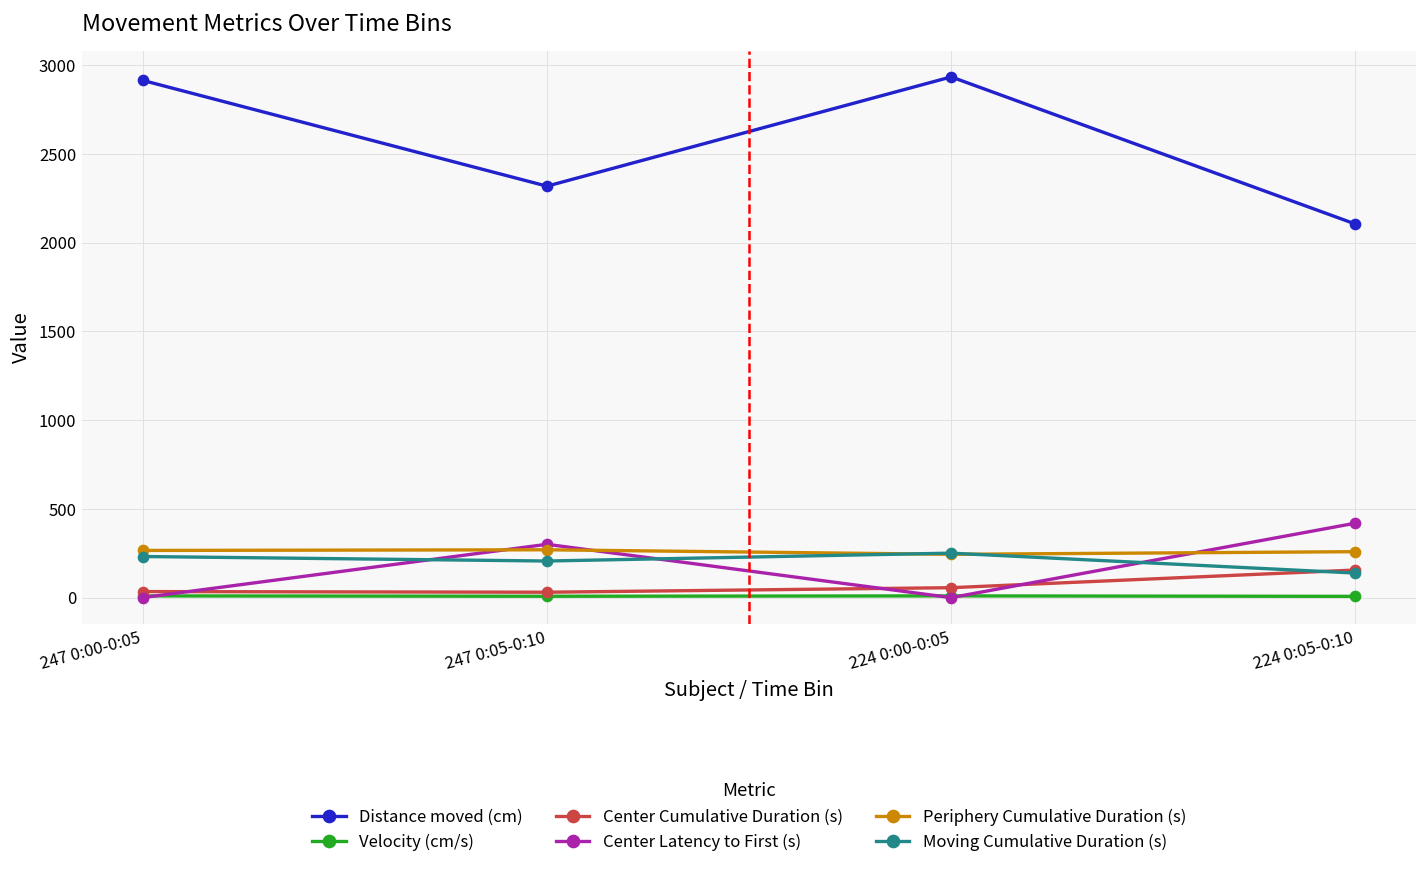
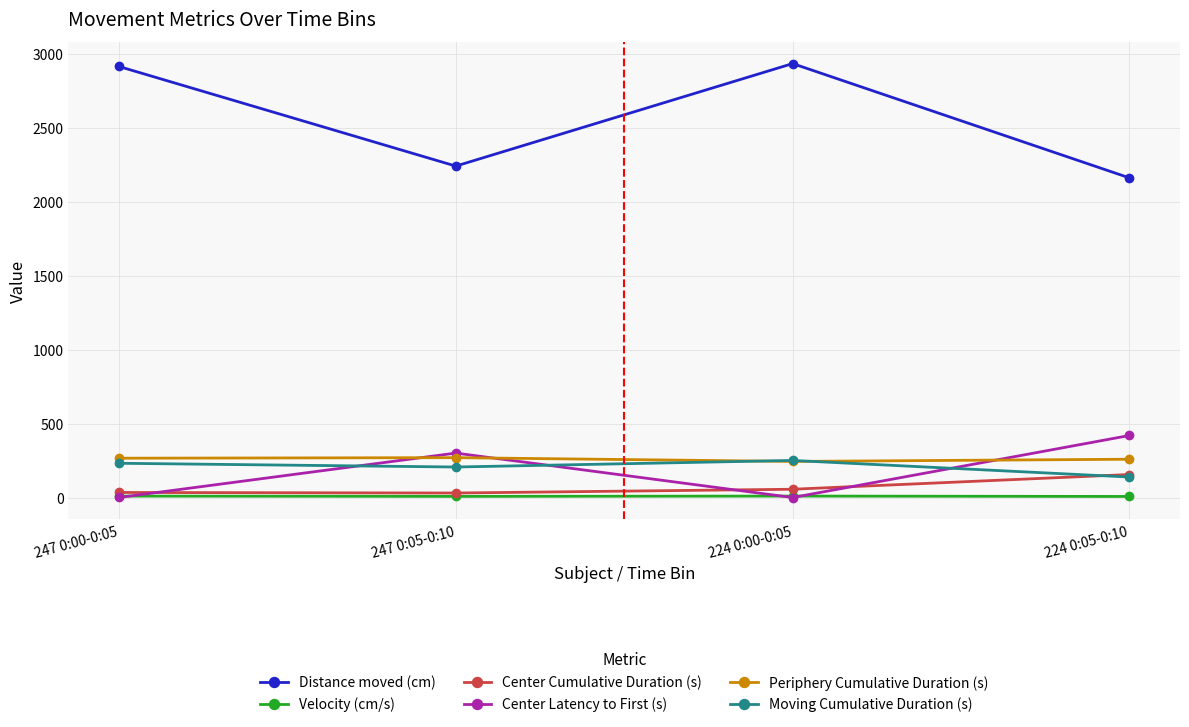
Distance moved (cm), 247 0:05-0:10: 2320 -> 2240
Distance moved (cm), 224 0:05-0:10: 2100 -> 2160
